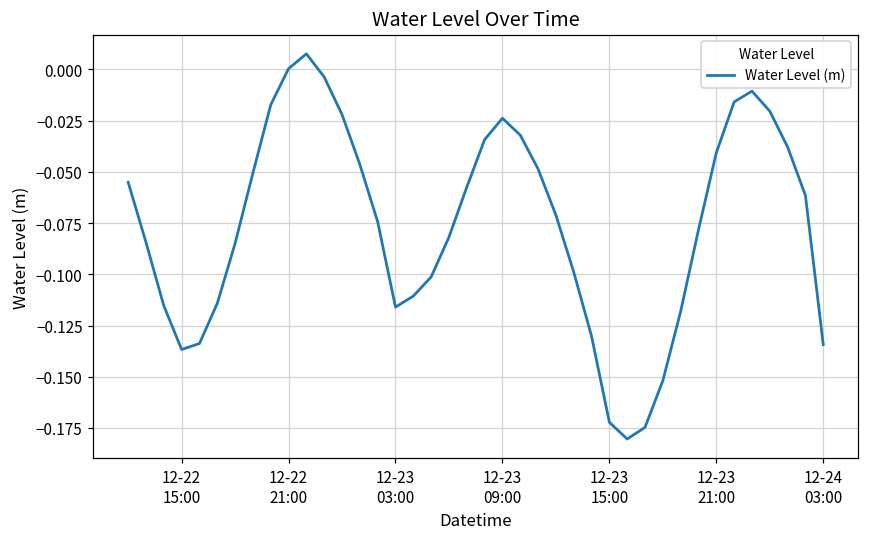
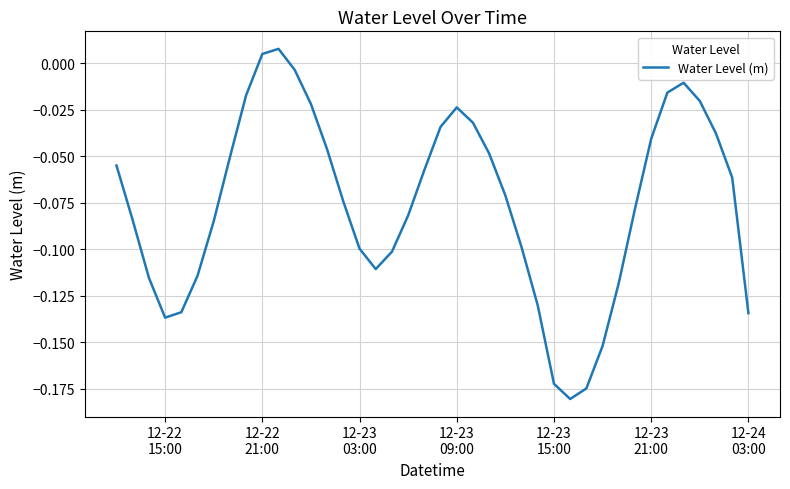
12-22 21:00: 0.000 -> 0.005
12-23 03:00: -0.116 -> -0.100
